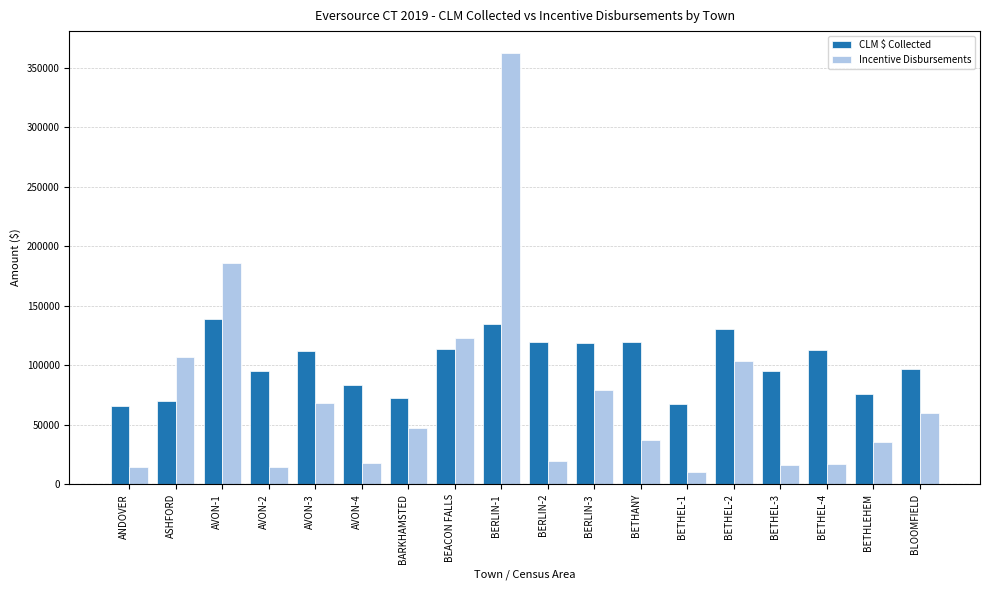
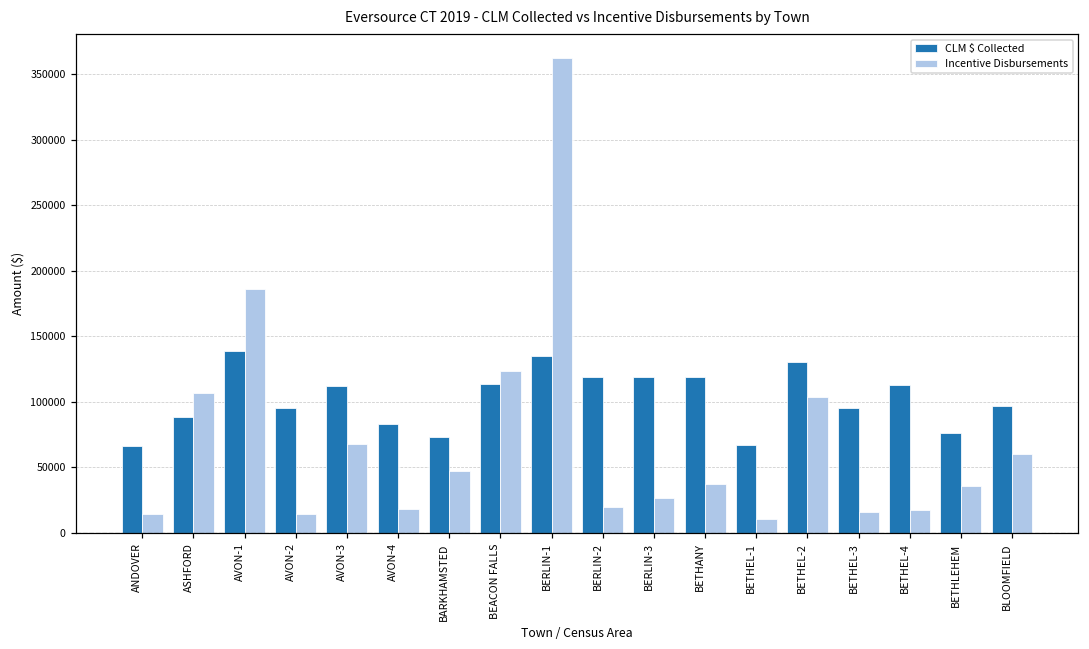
CLM $ Collected, ASHFORD: 70000 -> 88000
Incentive Disbursements, BERLIN-3: 79000 -> 26000
